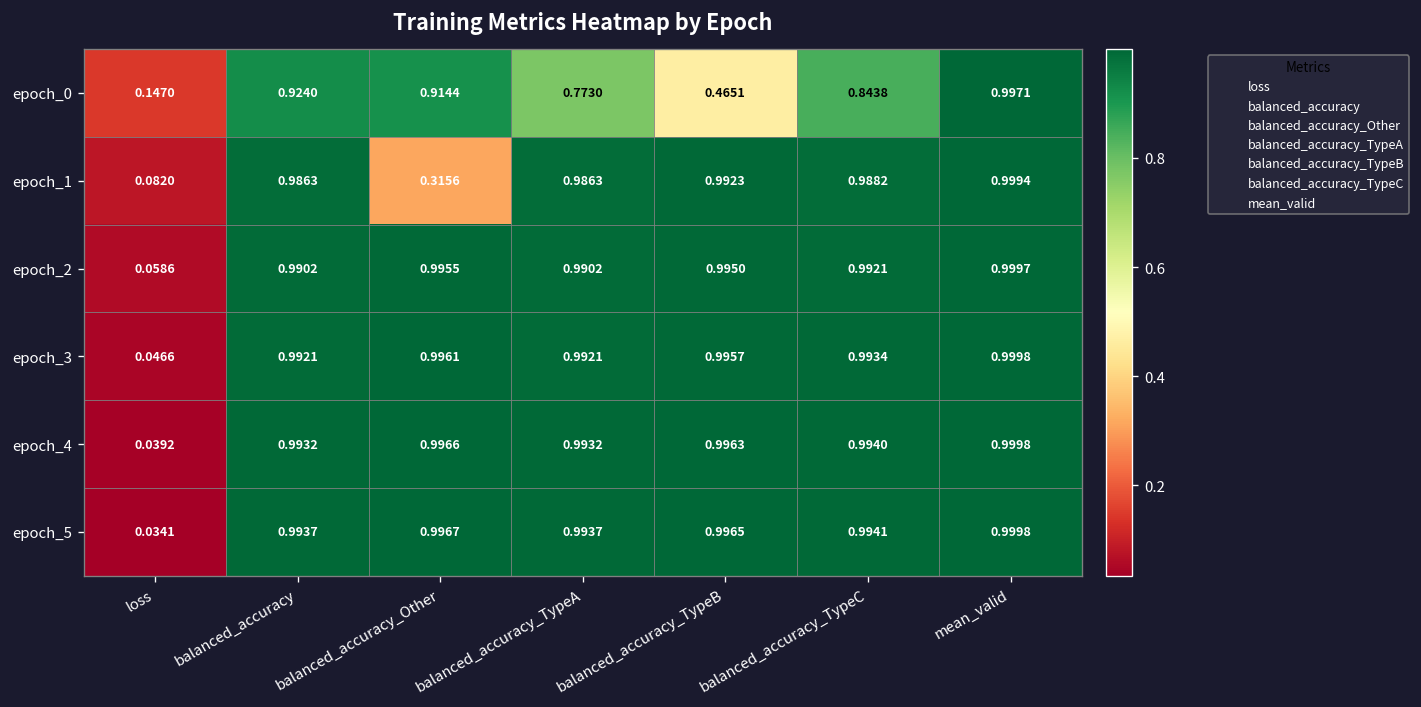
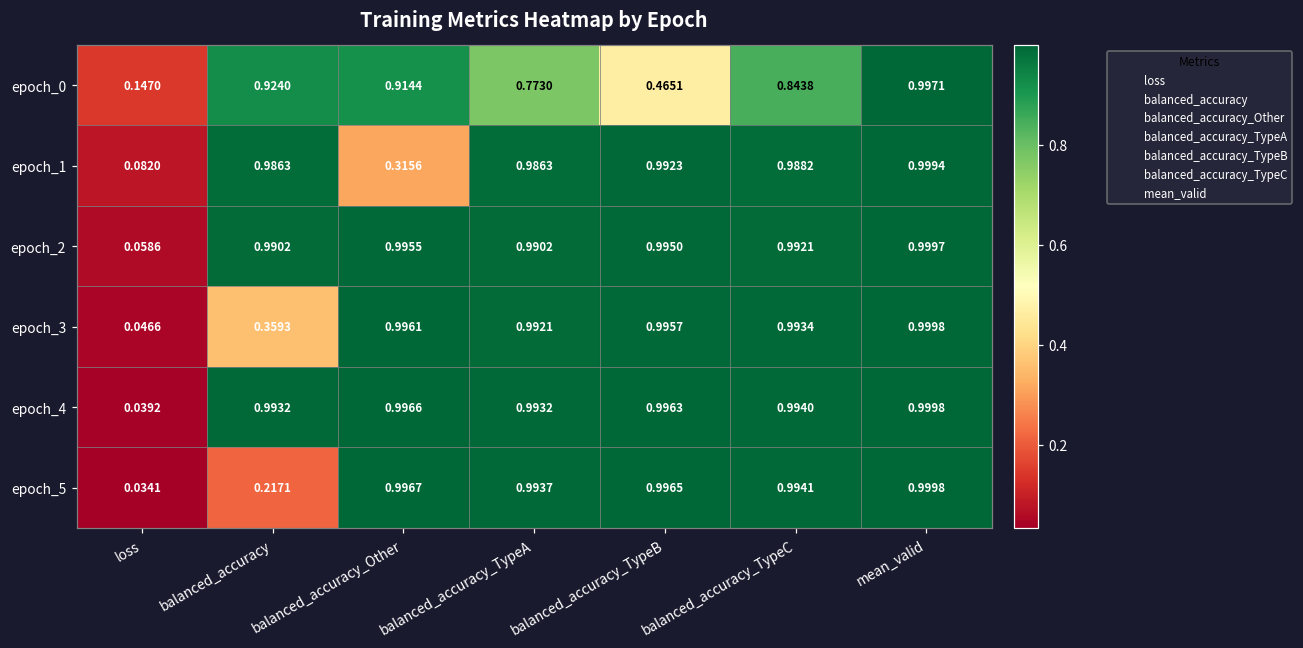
epoch_3, balanced_accuracy: 0.9921 -> 0.3593
epoch_5, balanced_accuracy: 0.9937 -> 0.2171
